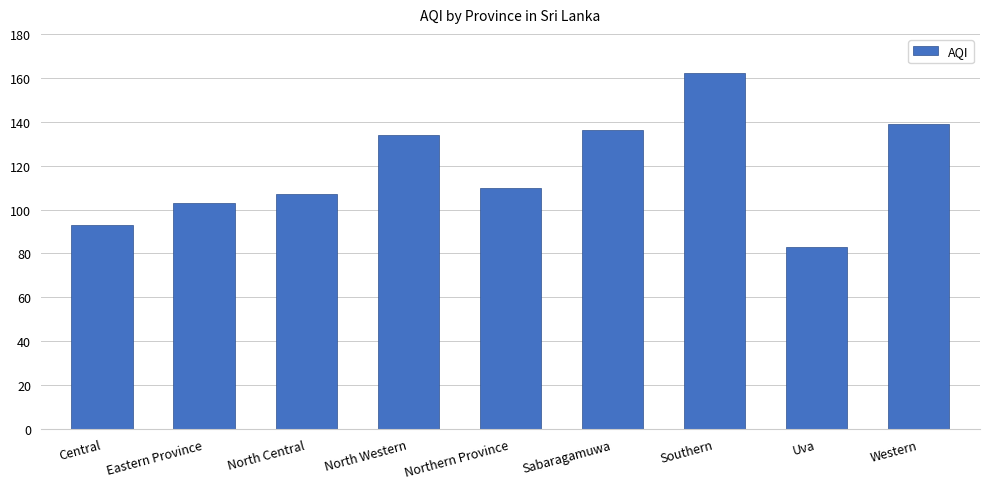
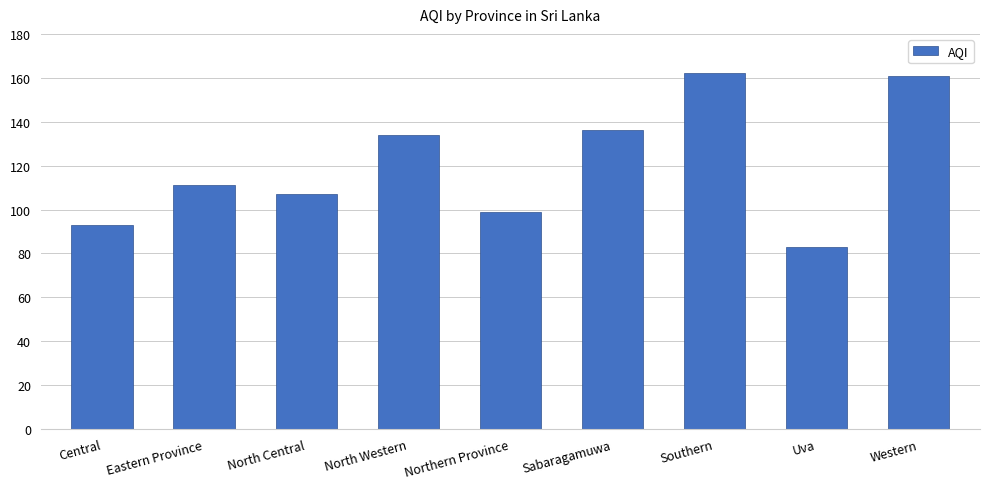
Eastern Province: 103 -> 111
Northern Province: 110 -> 99
Western: 139 -> 161
